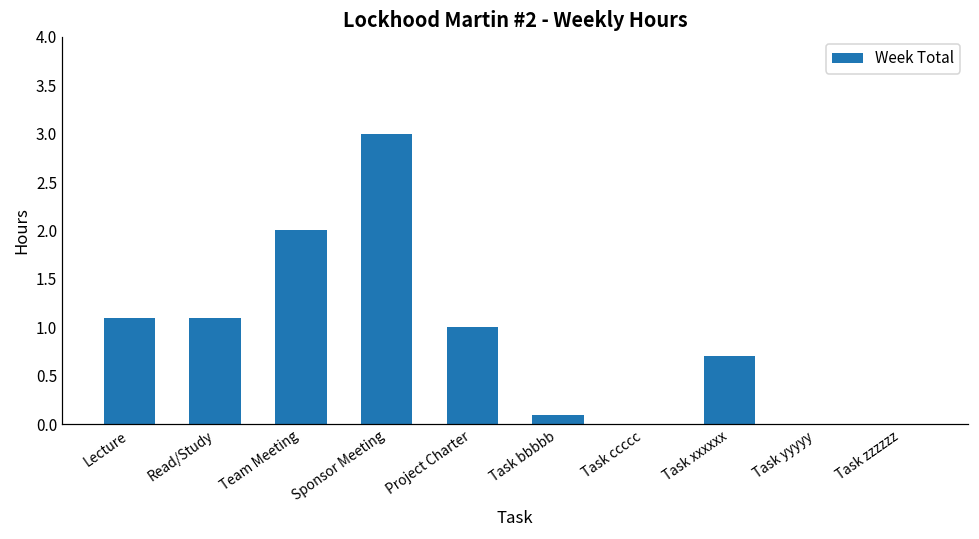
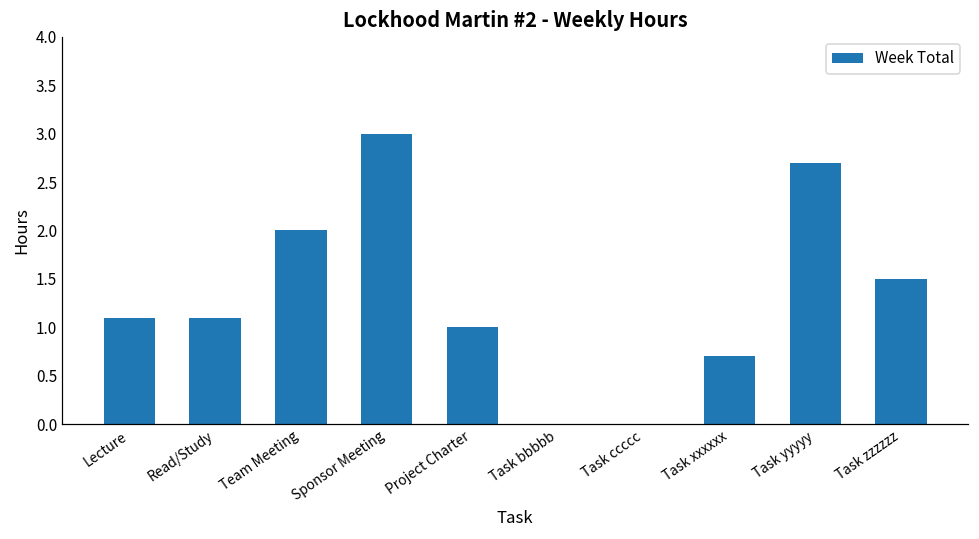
Task bbbbb: 0.1 -> 0.0
Task yyyyy: 0.0 -> 2.7
Task zzzzzz: 0.0 -> 1.5
